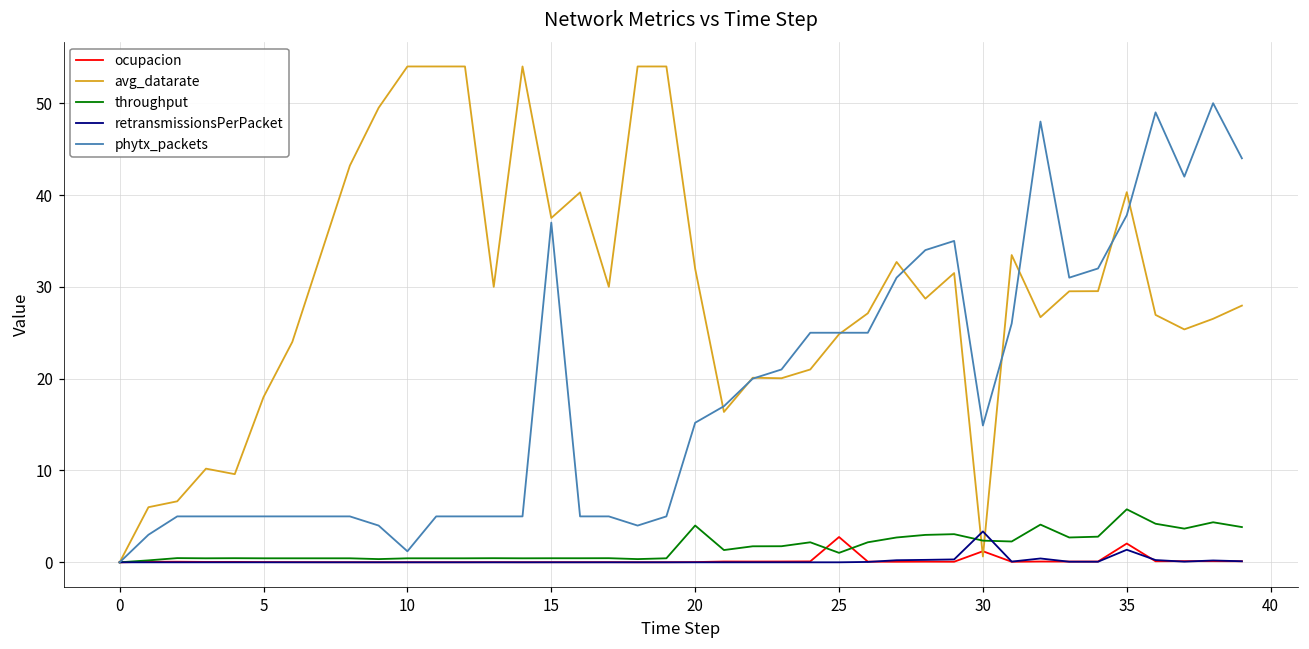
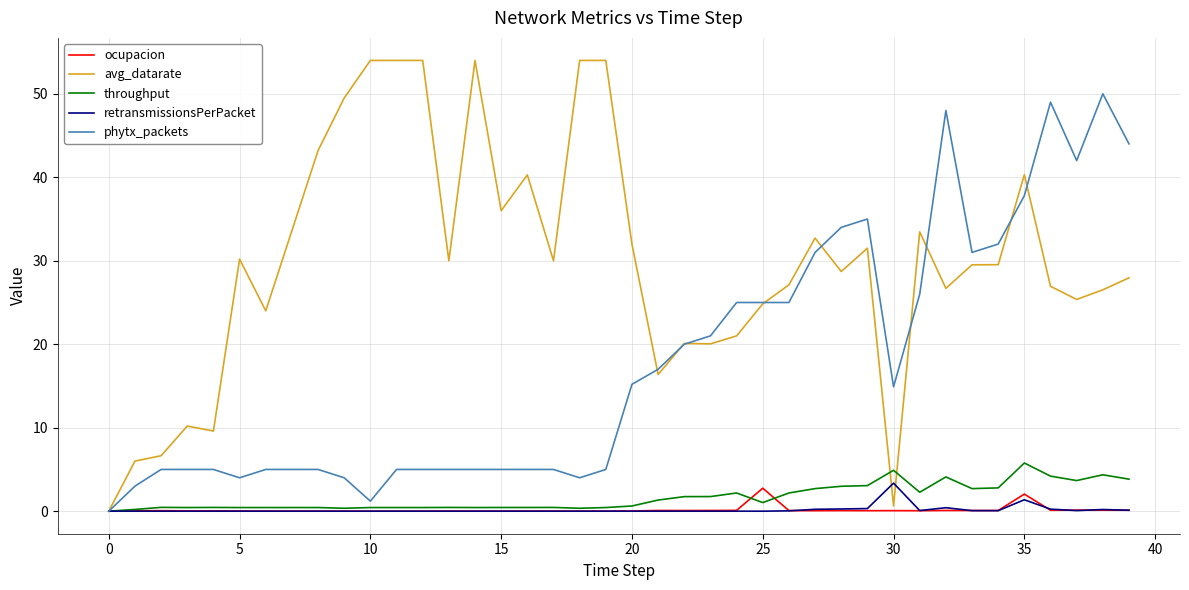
avg_datarate, 5: 18 -> 30
phytx_packets, 5: 5 -> 4
avg_datarate, 15: 38 -> 36
phytx_packets, 15: 37 -> 5
throughput, 20: 4 -> 1
ocupacion, 30: 1 -> 0
throughput, 30: 2 -> 5
